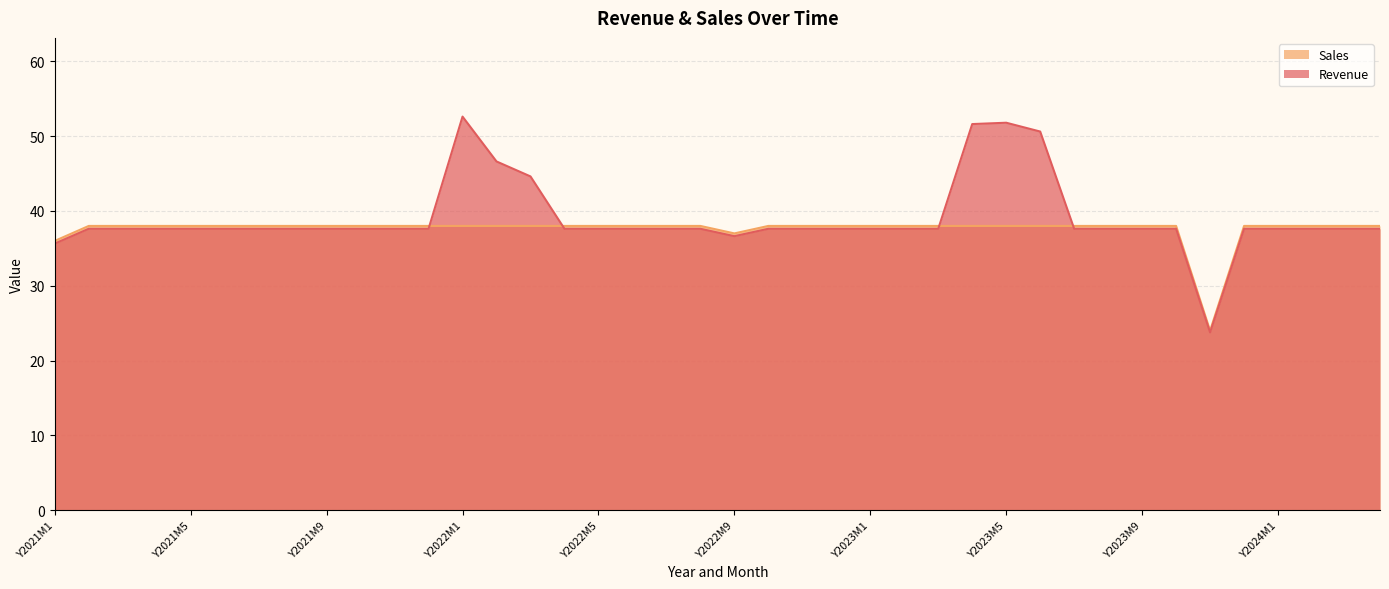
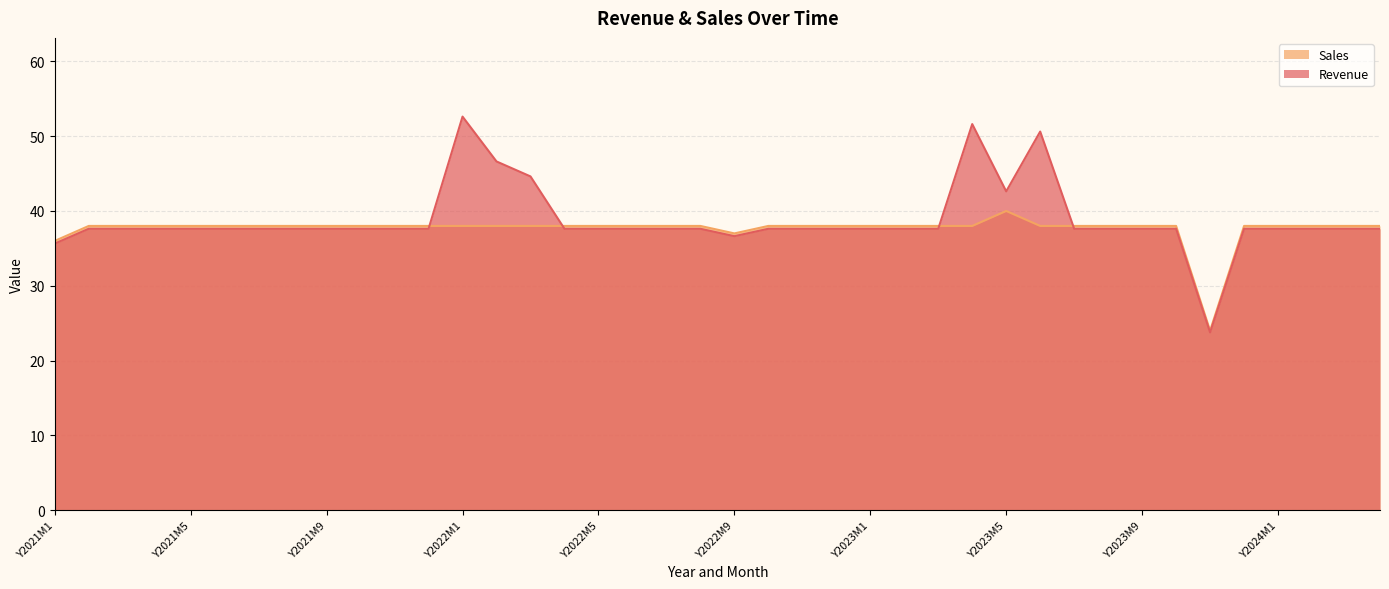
Sales, Y2023M5: 38 -> 40
Revenue, Y2023M5: 52 -> 43
